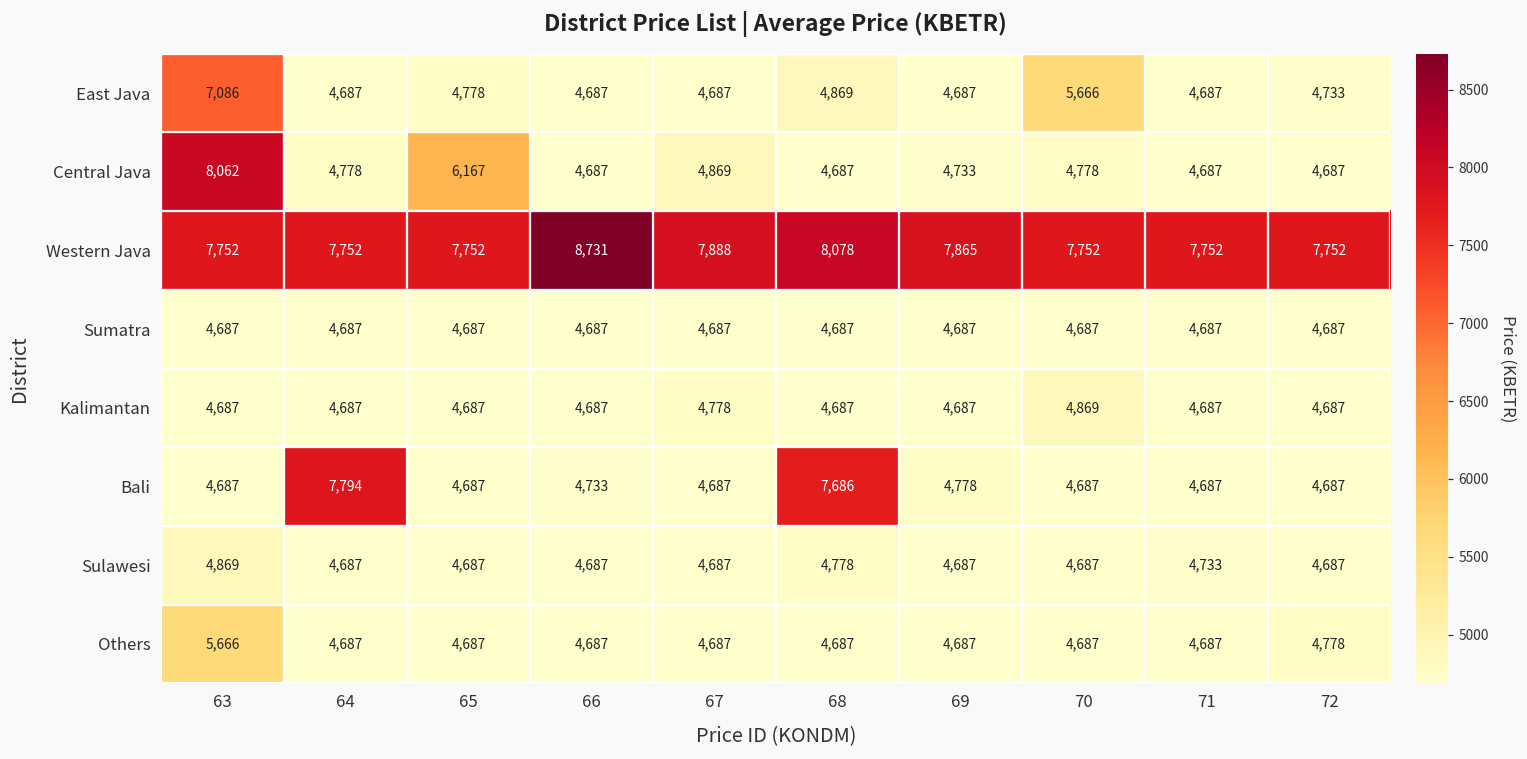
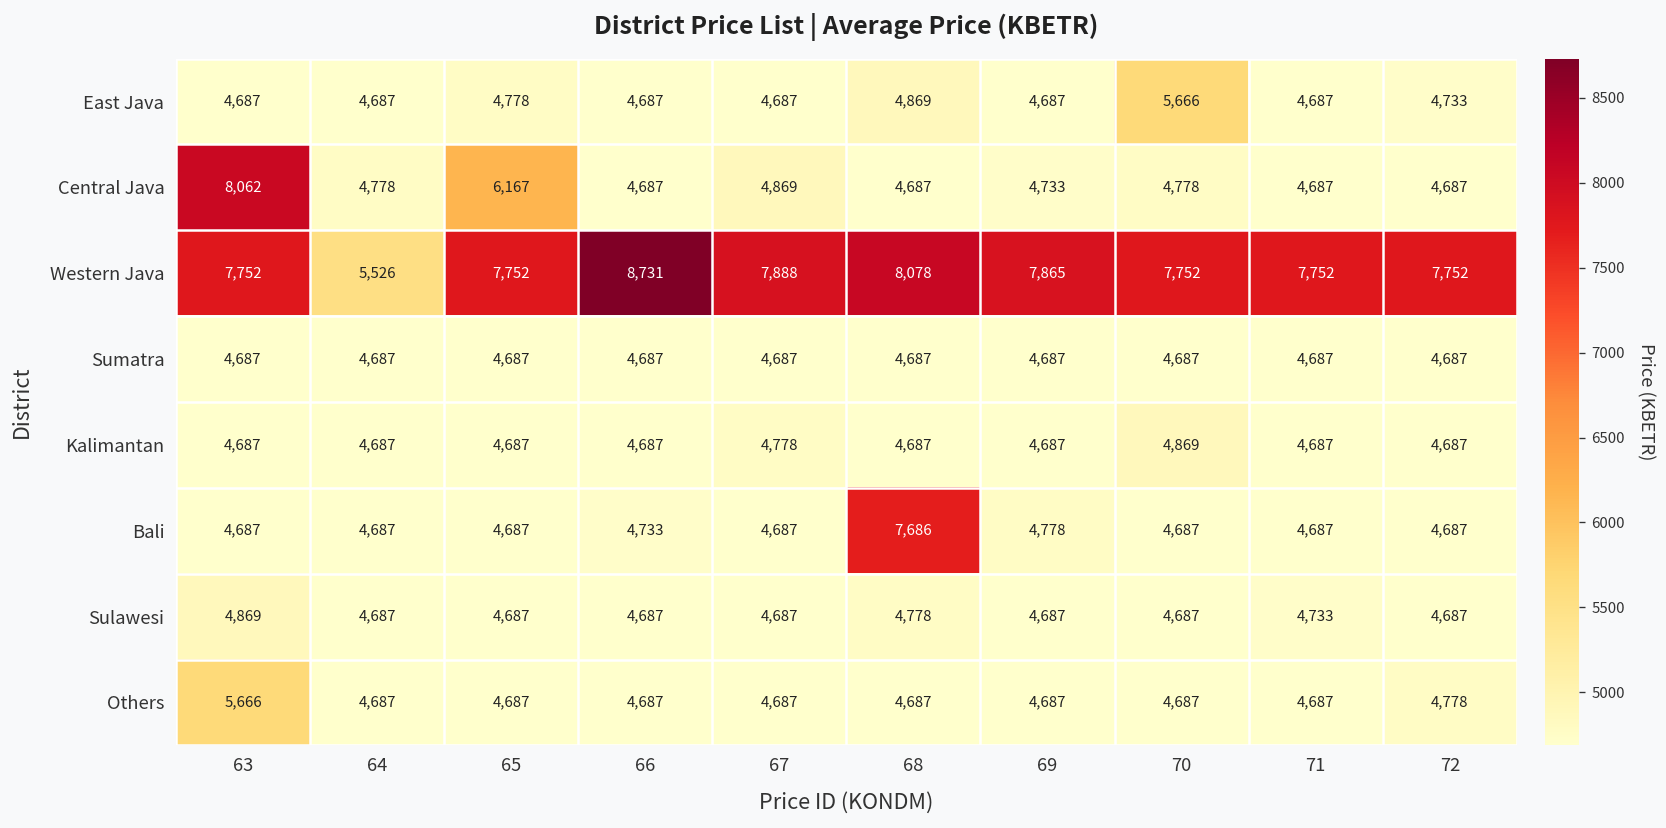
East Java, 63: 7,086 -> 4,687
Western Java, 64: 7,752 -> 5,526
Bali, 64: 7,794 -> 4,687
